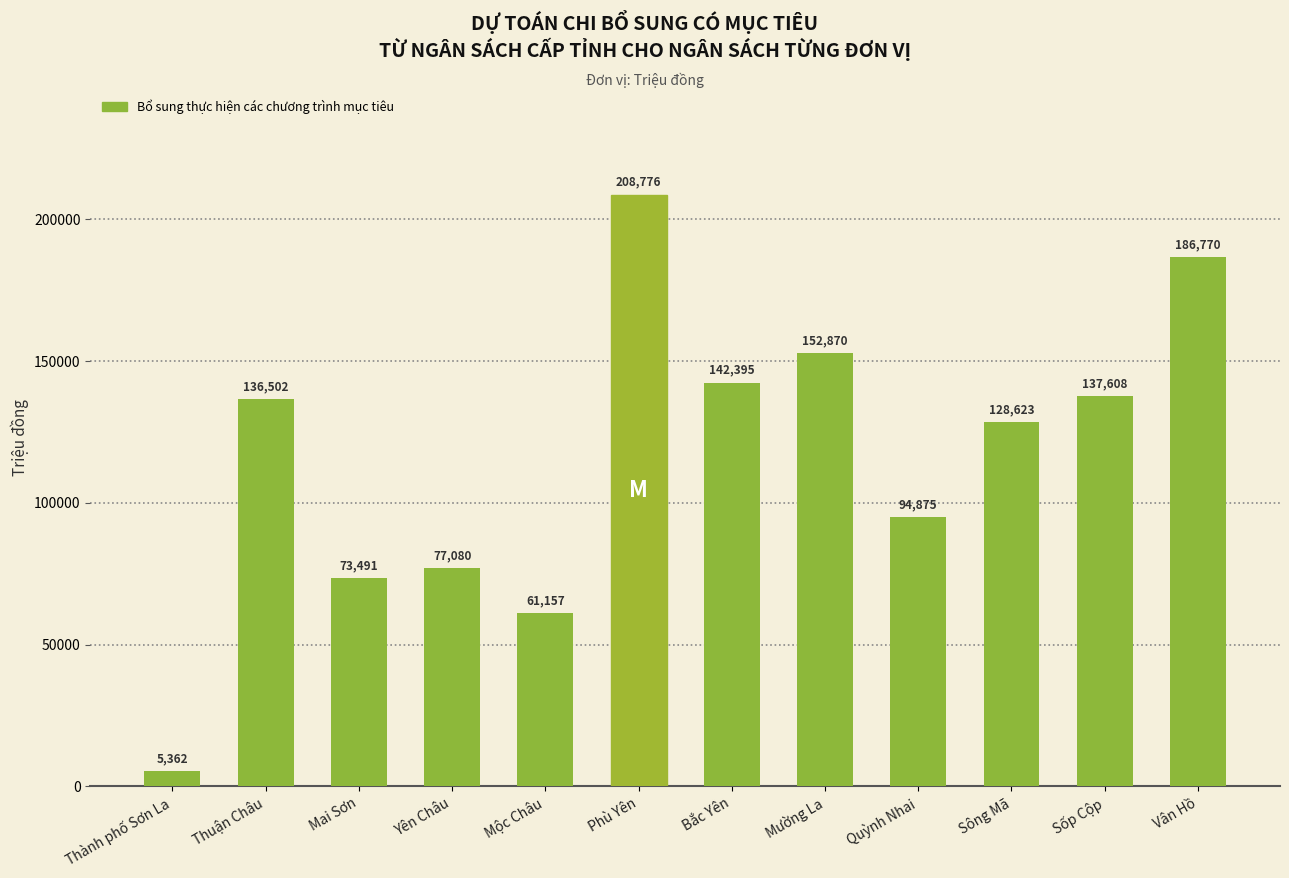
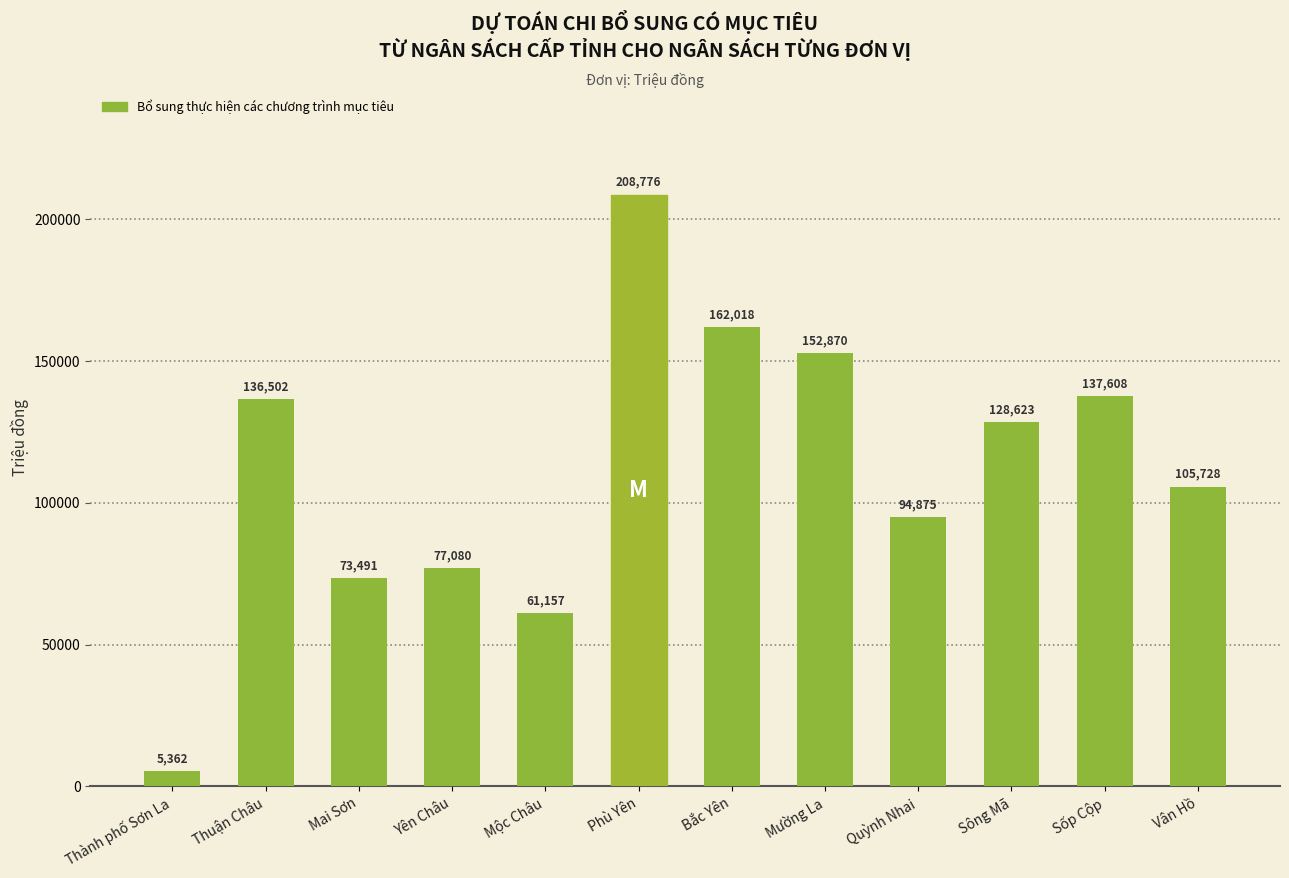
Bắc Yên: 142,395 -> 162,018
Vân Hồ: 186,770 -> 105,728
